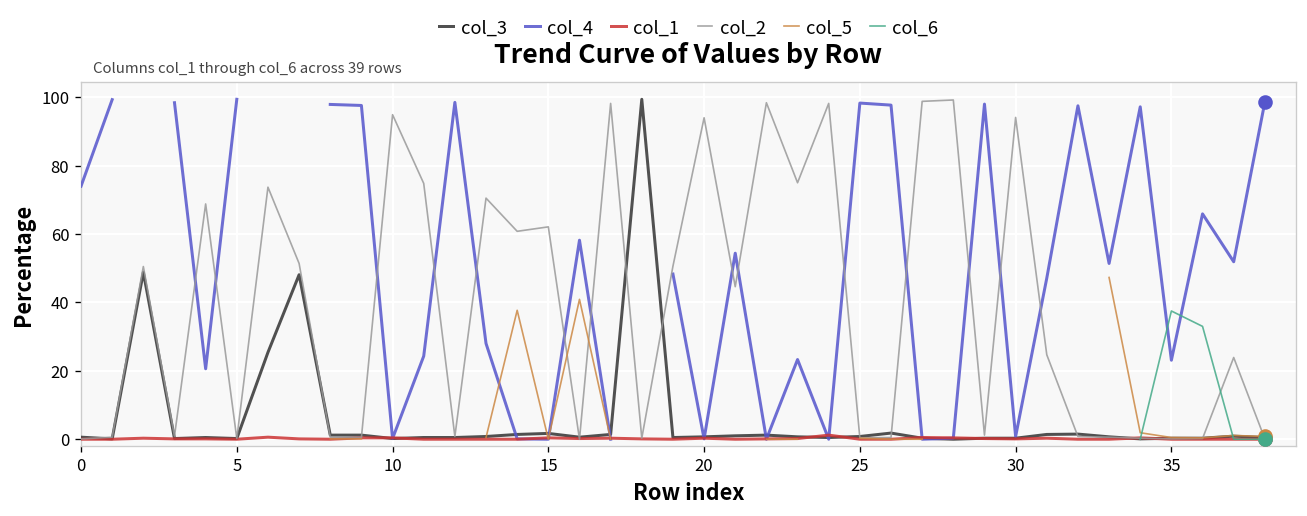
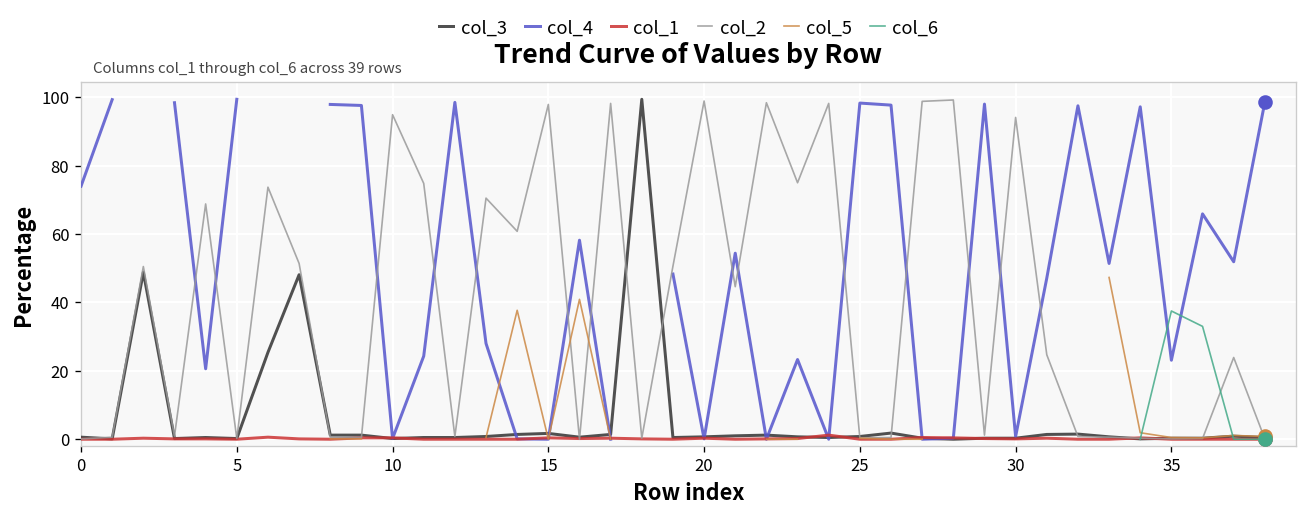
col_2, 15: 62 -> 98
col_2, 20: 94 -> 99
